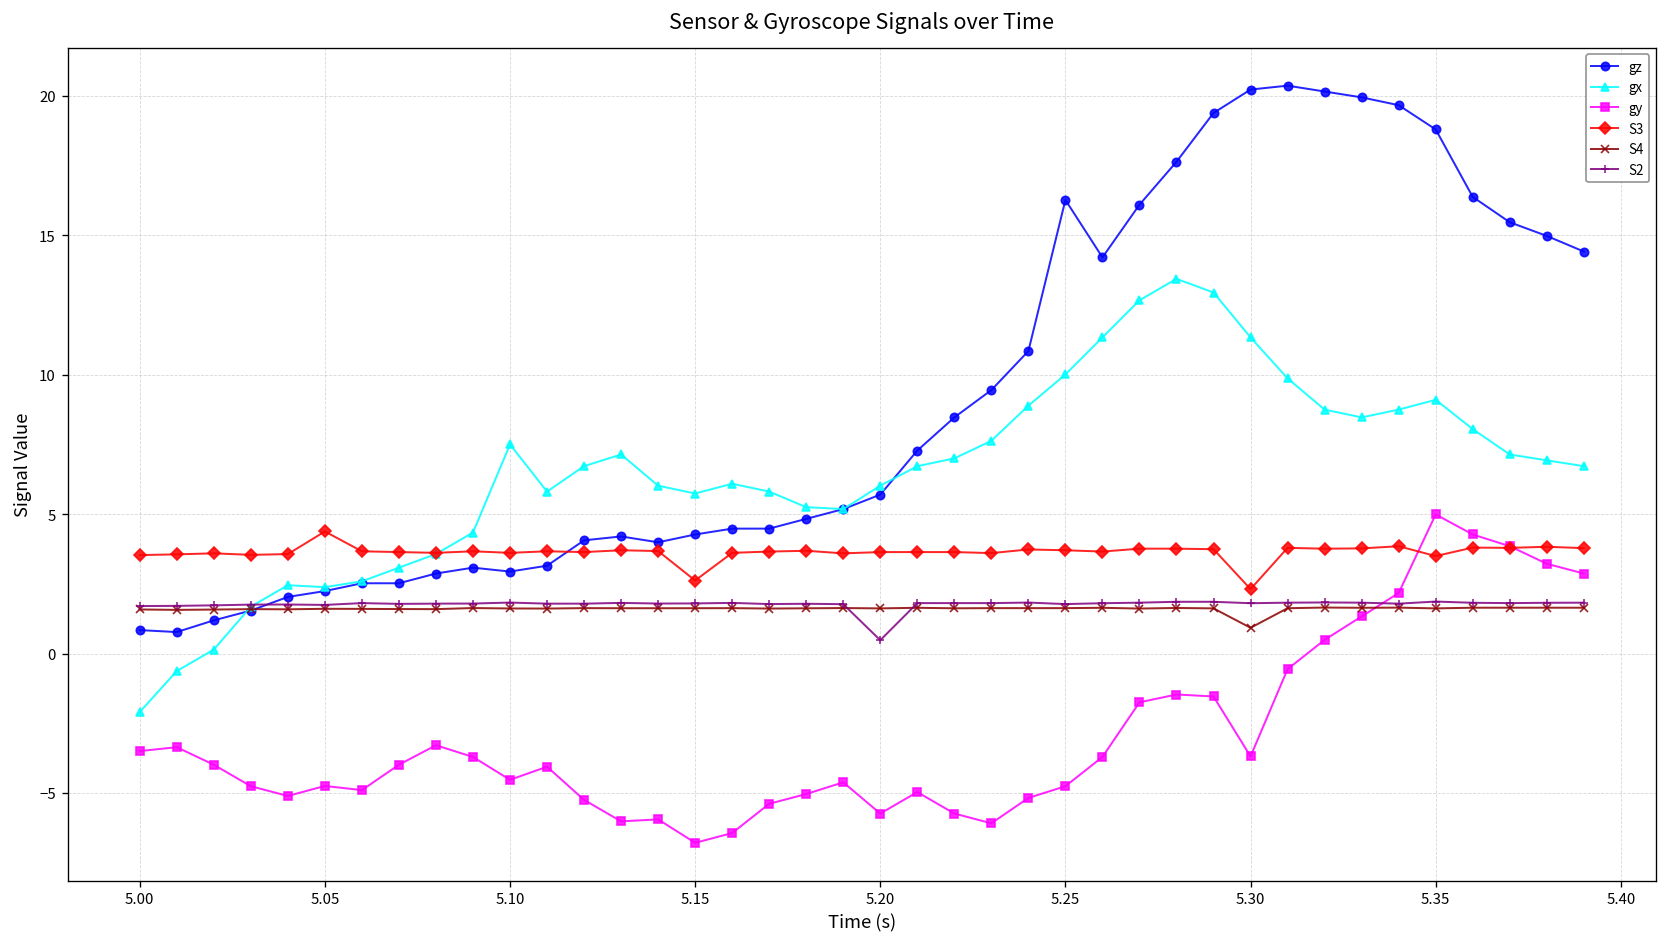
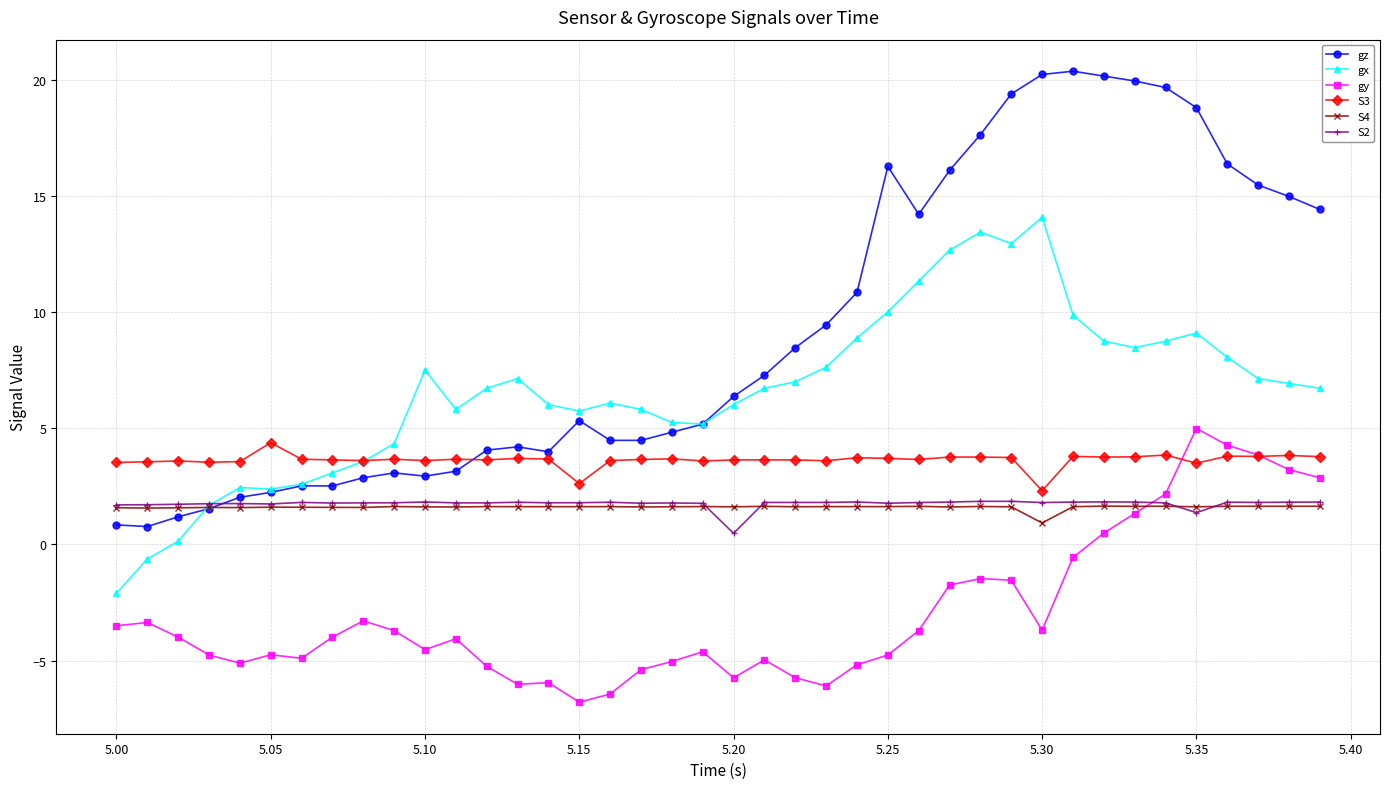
gz, 5.15: 4.3 -> 5.3
gz, 5.20: 5.7 -> 6.4
gx, 5.30: 11.3 -> 14.1
S2, 5.35: 1.9 -> 1.4
